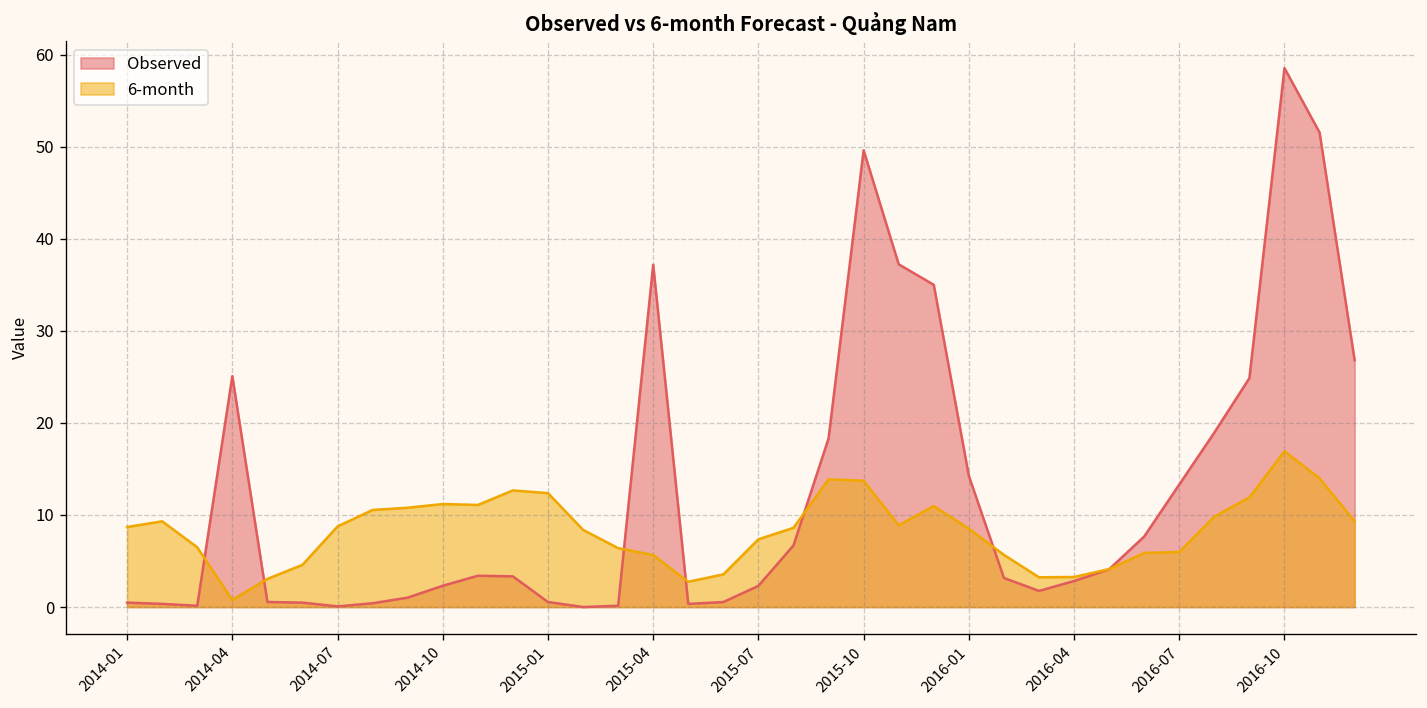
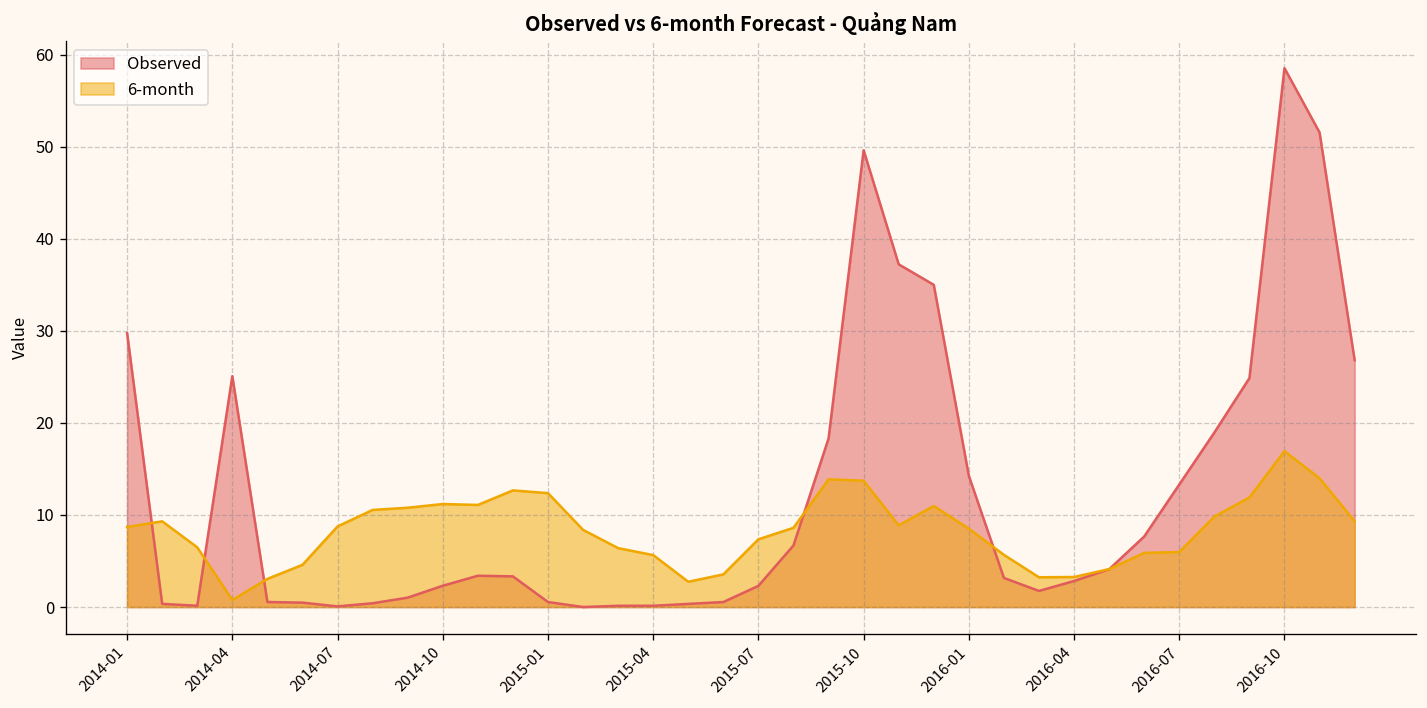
Observed, 2014-01: 0 -> 30
Observed, 2015-04: 37 -> 0
